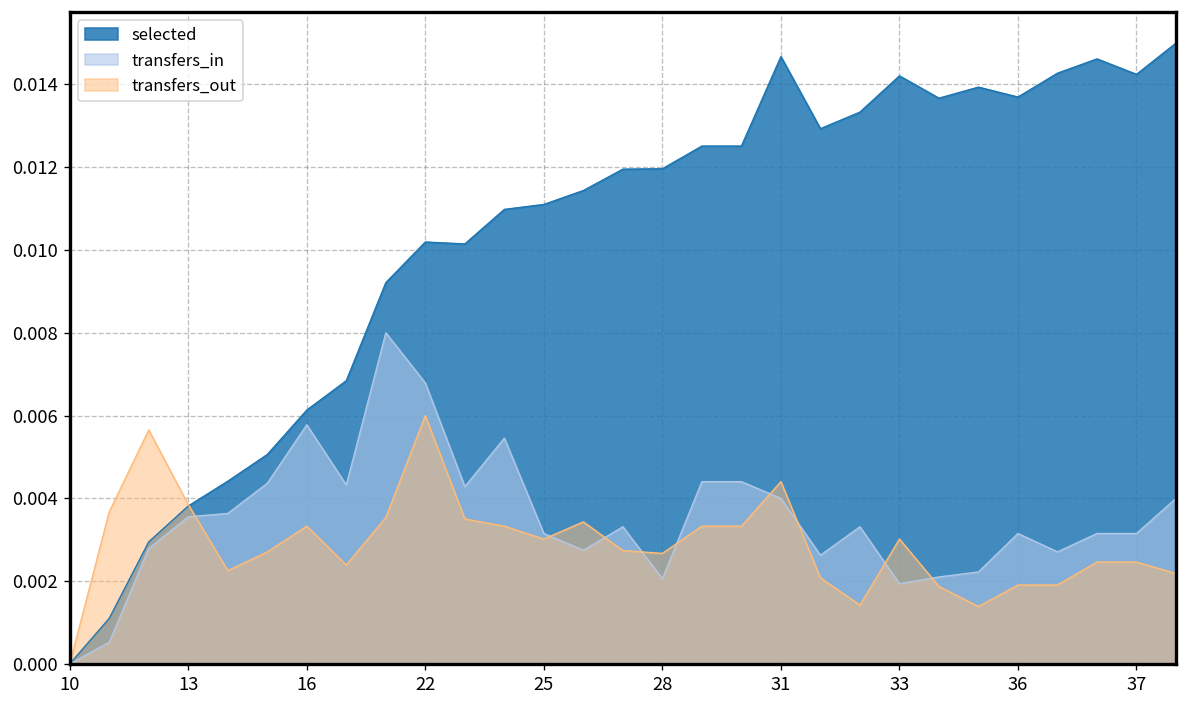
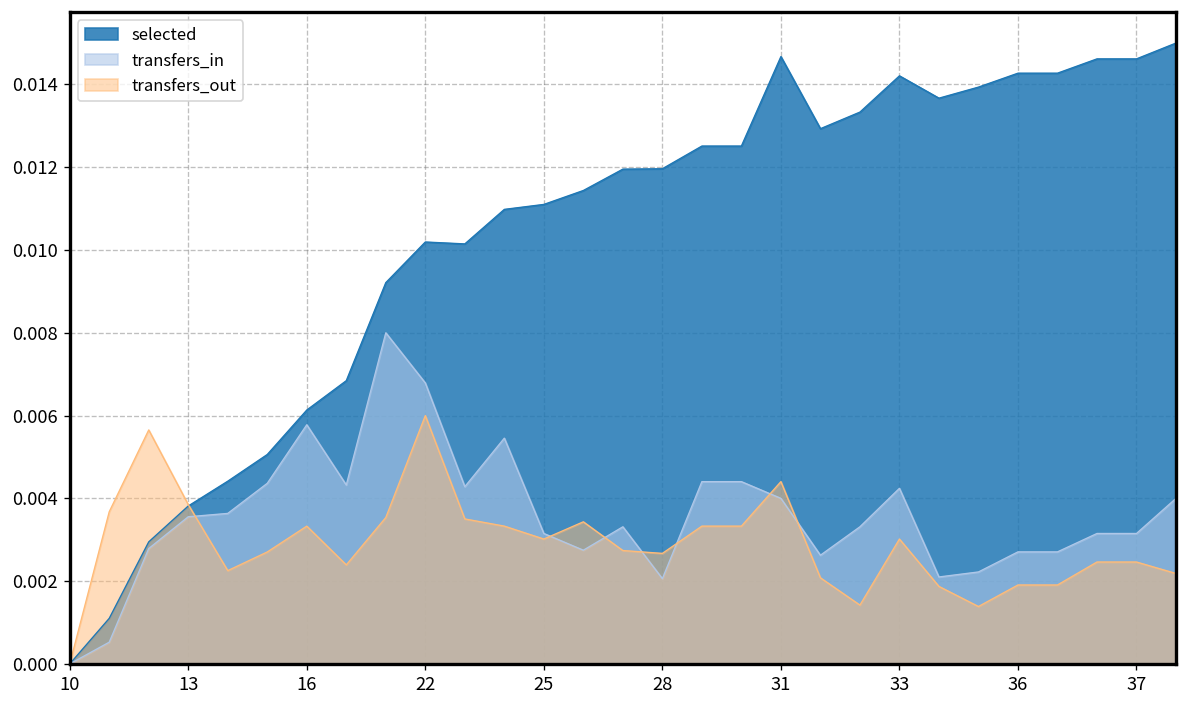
transfers_in, 33: 0.0019 -> 0.0042
selected, 36: 0.0137 -> 0.0143
transfers_in, 36: 0.0032 -> 0.0027
selected, 37: 0.0142 -> 0.0146
